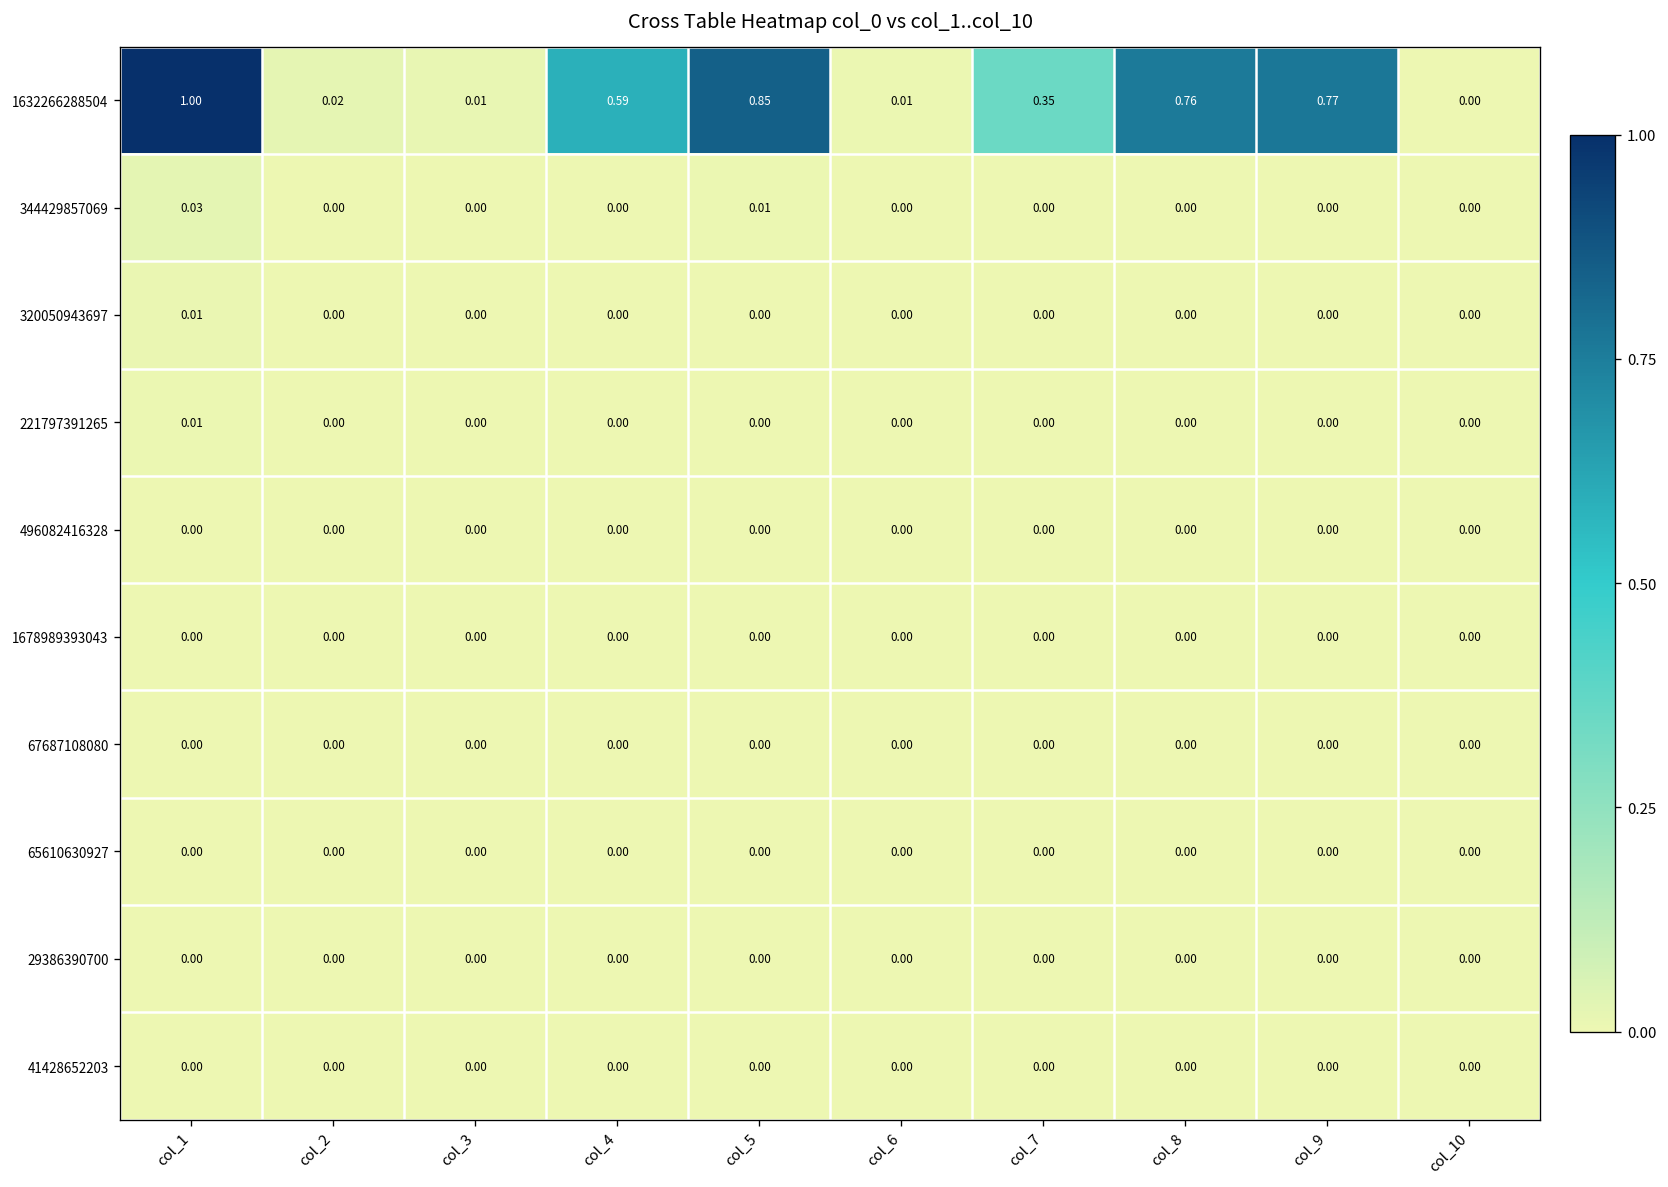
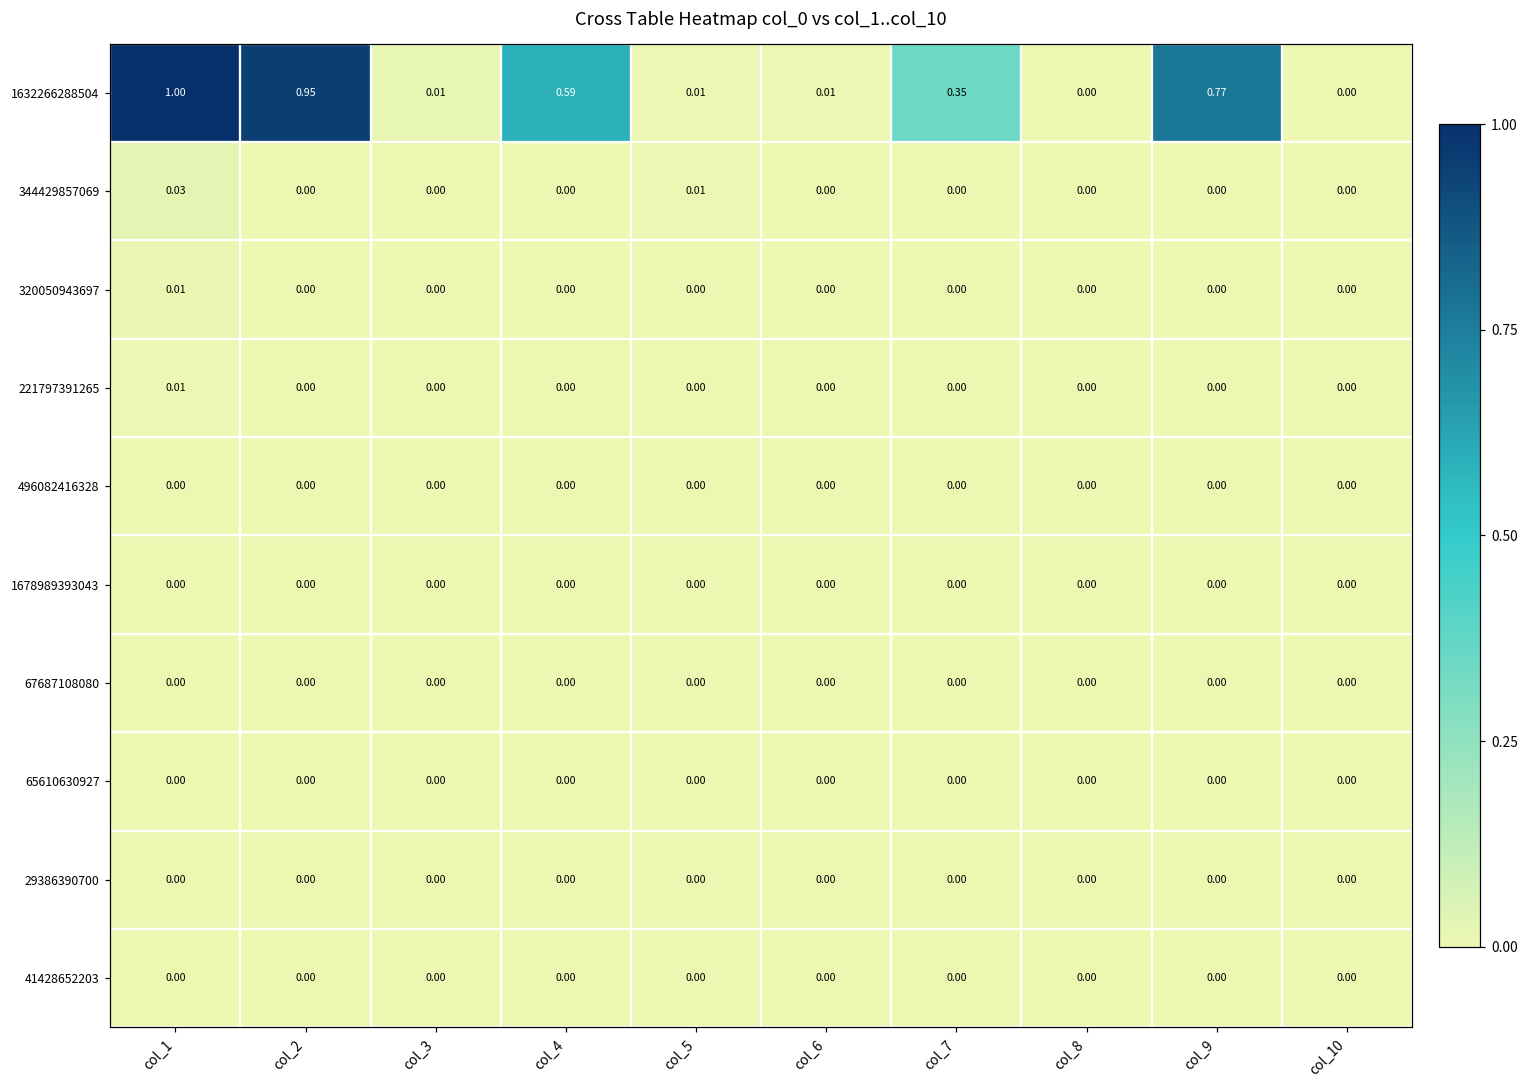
1632266288504, col_2: 0.02 -> 0.95
1632266288504, col_5: 0.85 -> 0.01
1632266288504, col_8: 0.76 -> 0.00
